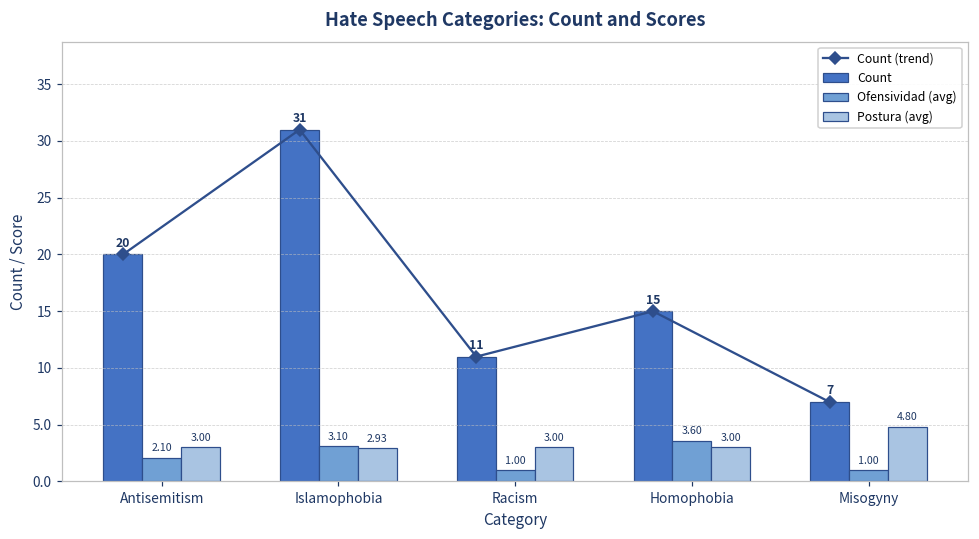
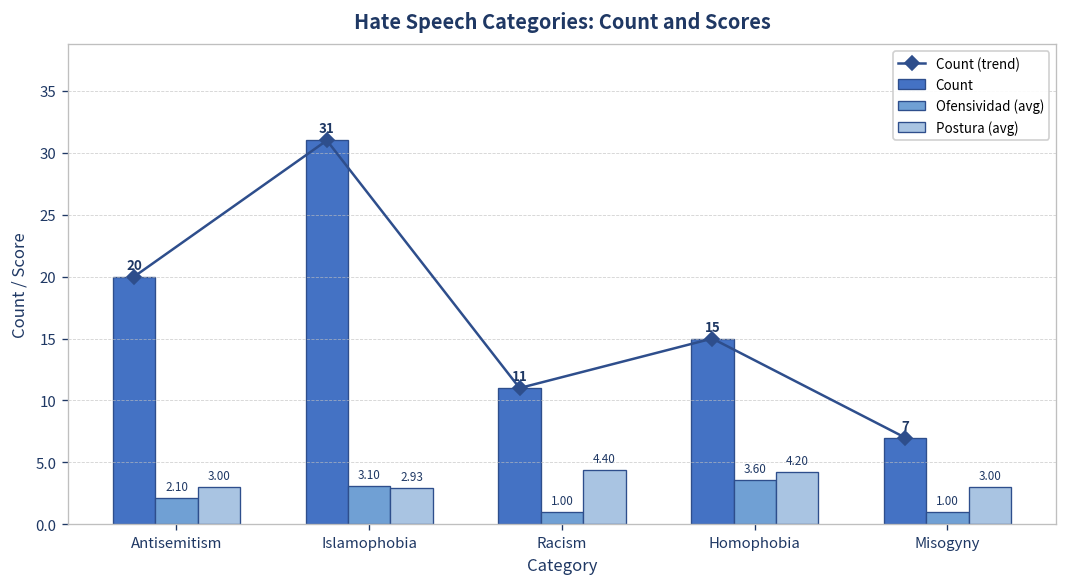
Postura (avg), Racism: 3.00 -> 4.40
Postura (avg), Homophobia: 3.00 -> 4.20
Postura (avg), Misogyny: 4.80 -> 3.00
